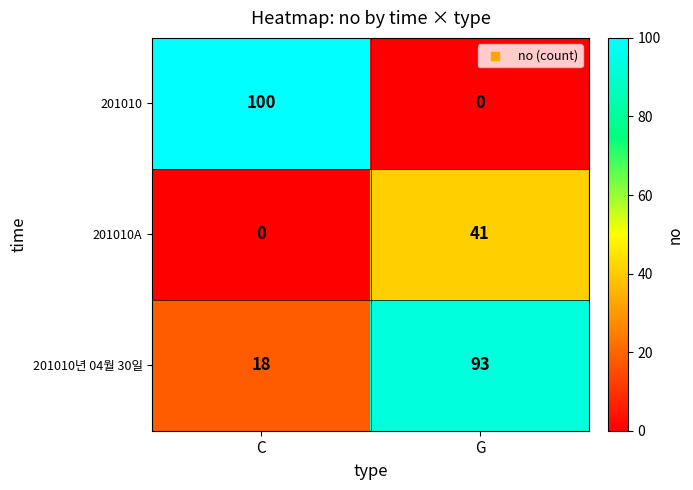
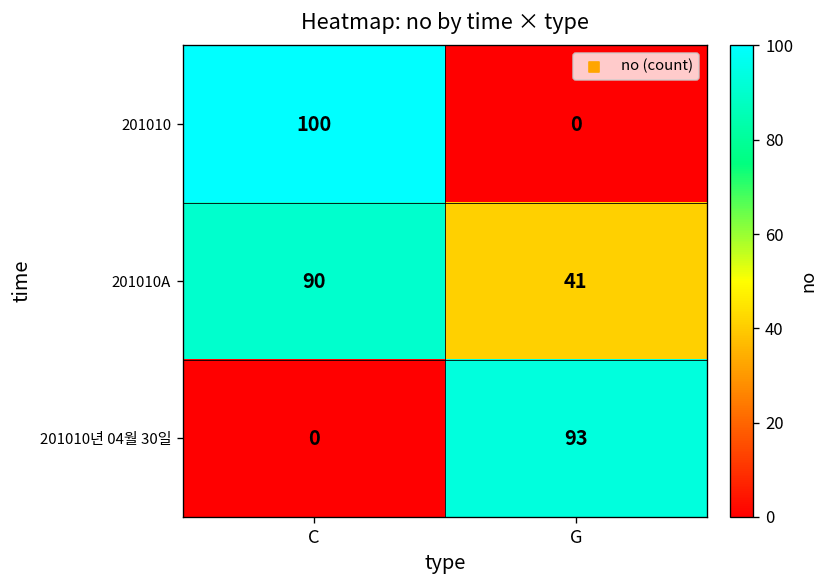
201010A, C: 0 -> 90
201010년 04월 30일, C: 18 -> 0
